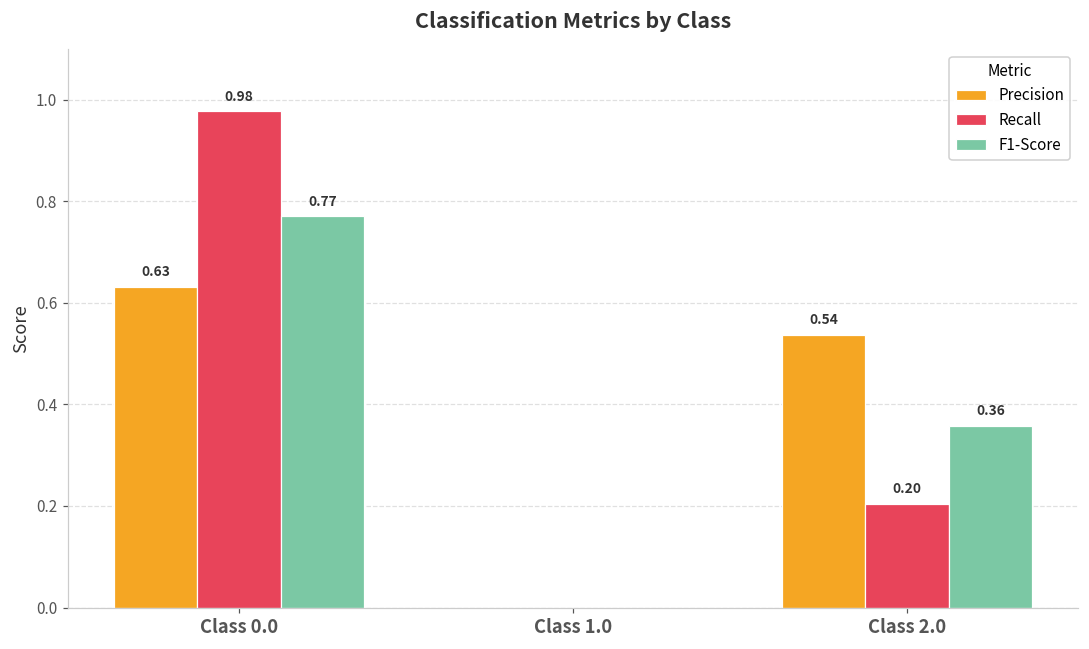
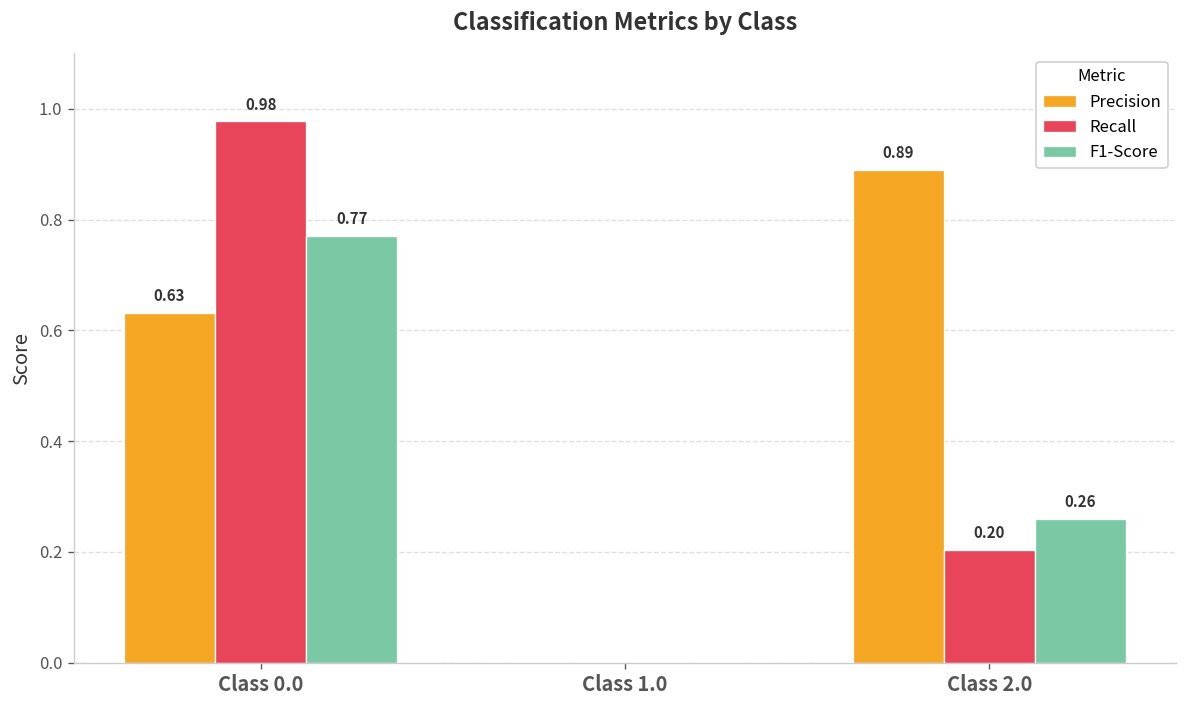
Precision, Class 2.0: 0.54 -> 0.89
F1-Score, Class 2.0: 0.36 -> 0.26
